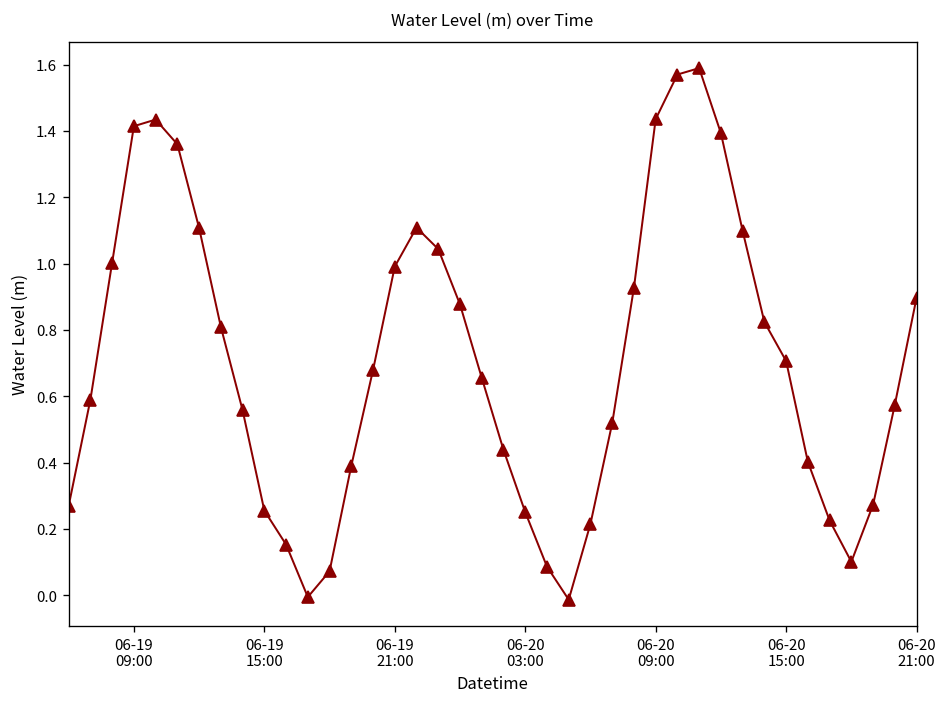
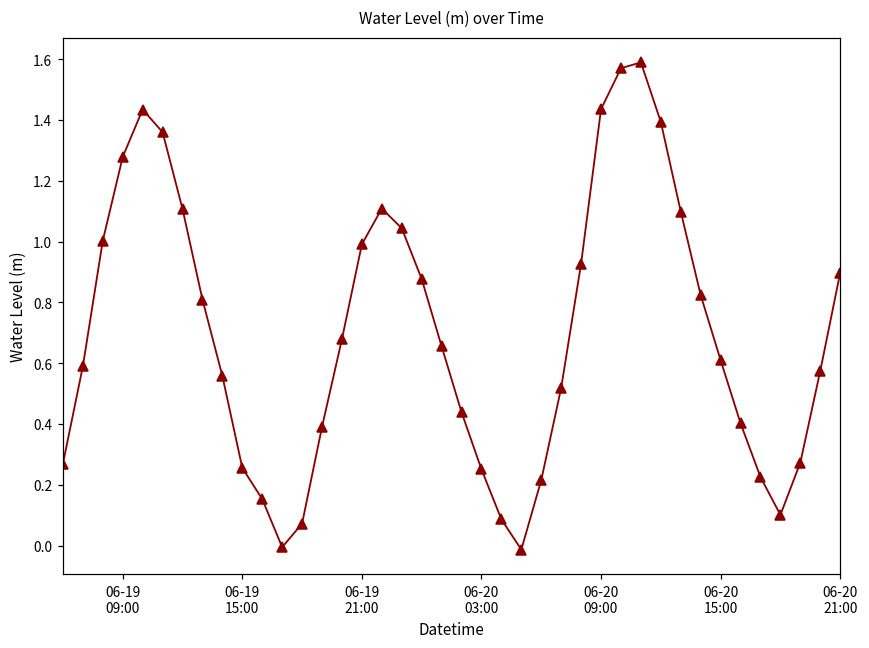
06-19 09:00: 1.41 -> 1.28
06-20 15:00: 0.71 -> 0.61
